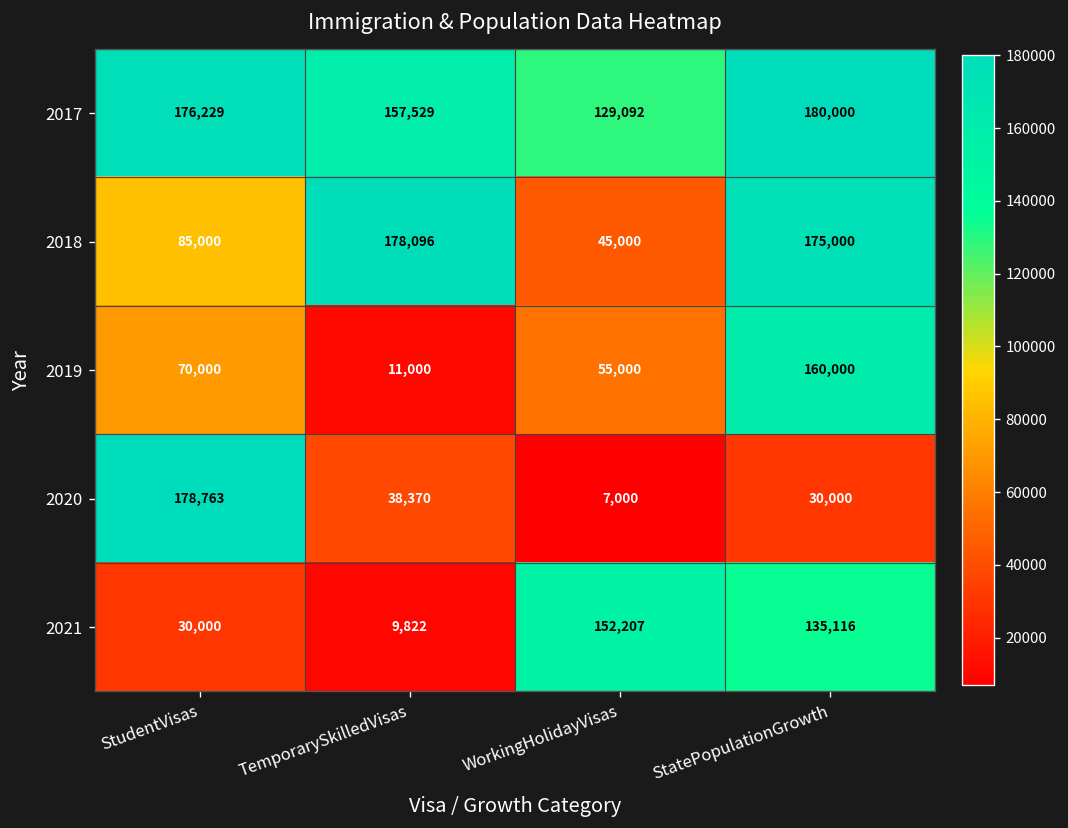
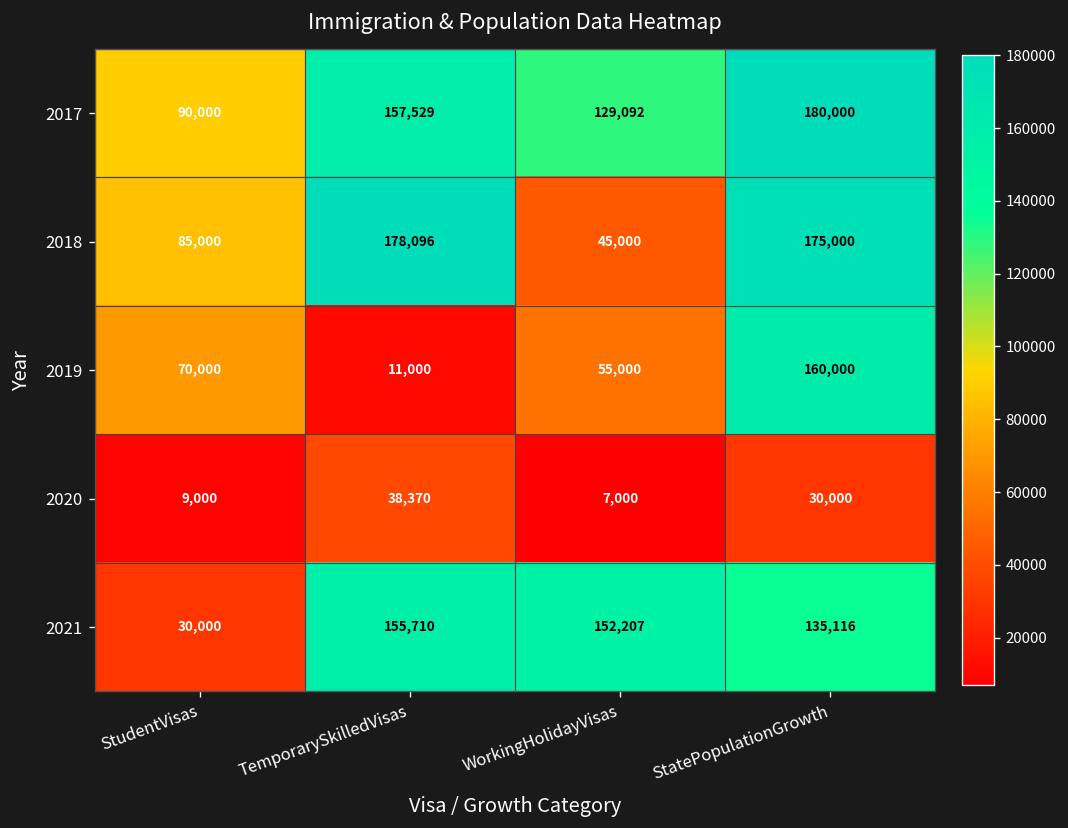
2017, StudentVisas: 176,229 -> 90,000
2020, StudentVisas: 178,763 -> 9,000
2021, TemporarySkilledVisas: 9,822 -> 155,710
